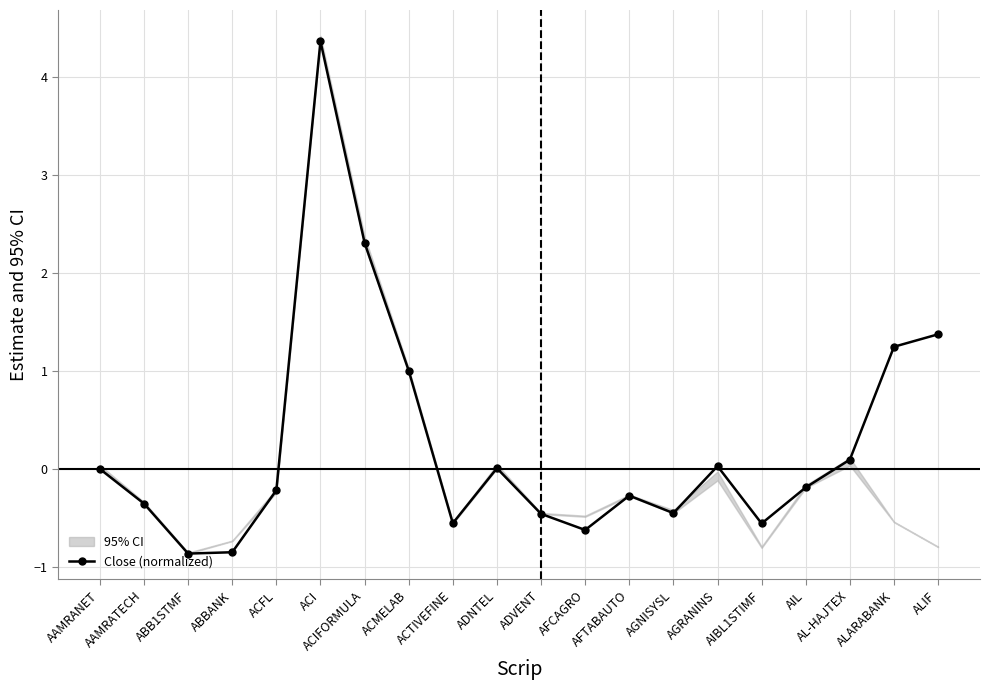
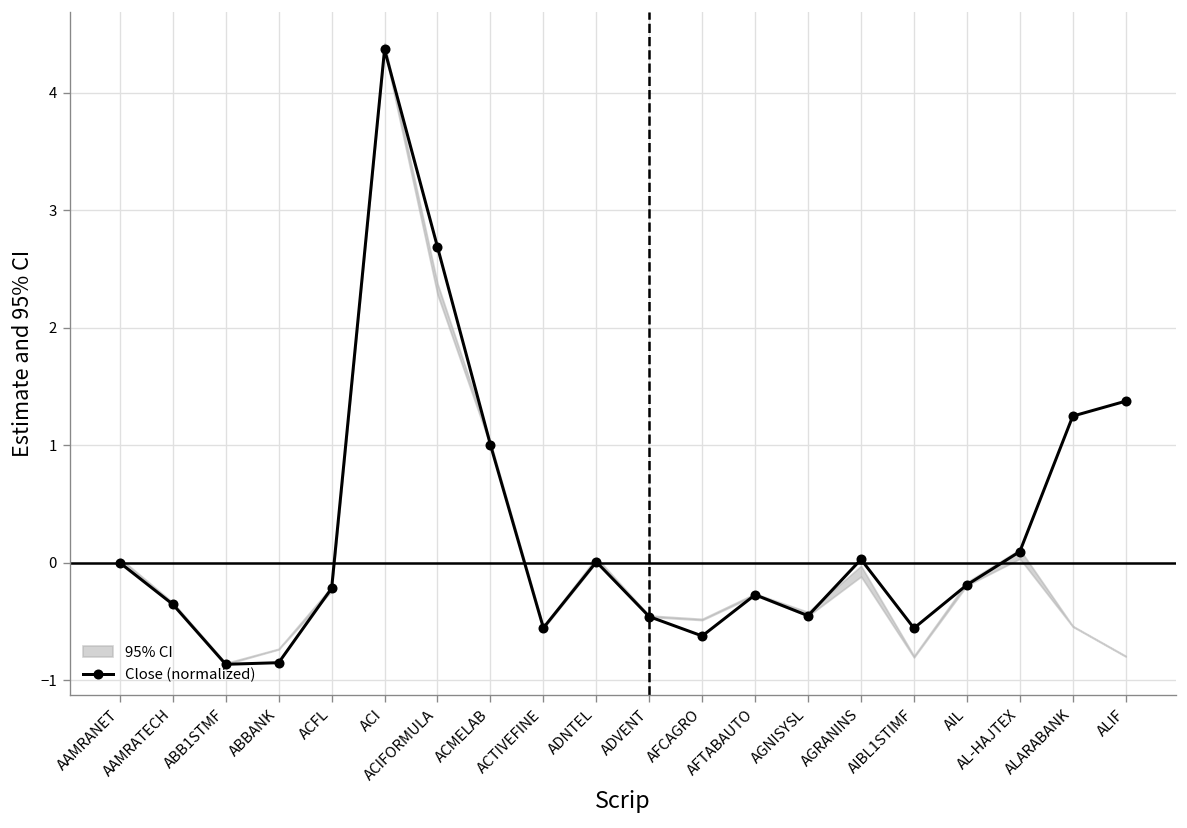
Close (normalized), ACIFORMULA: 2.3 -> 2.7
